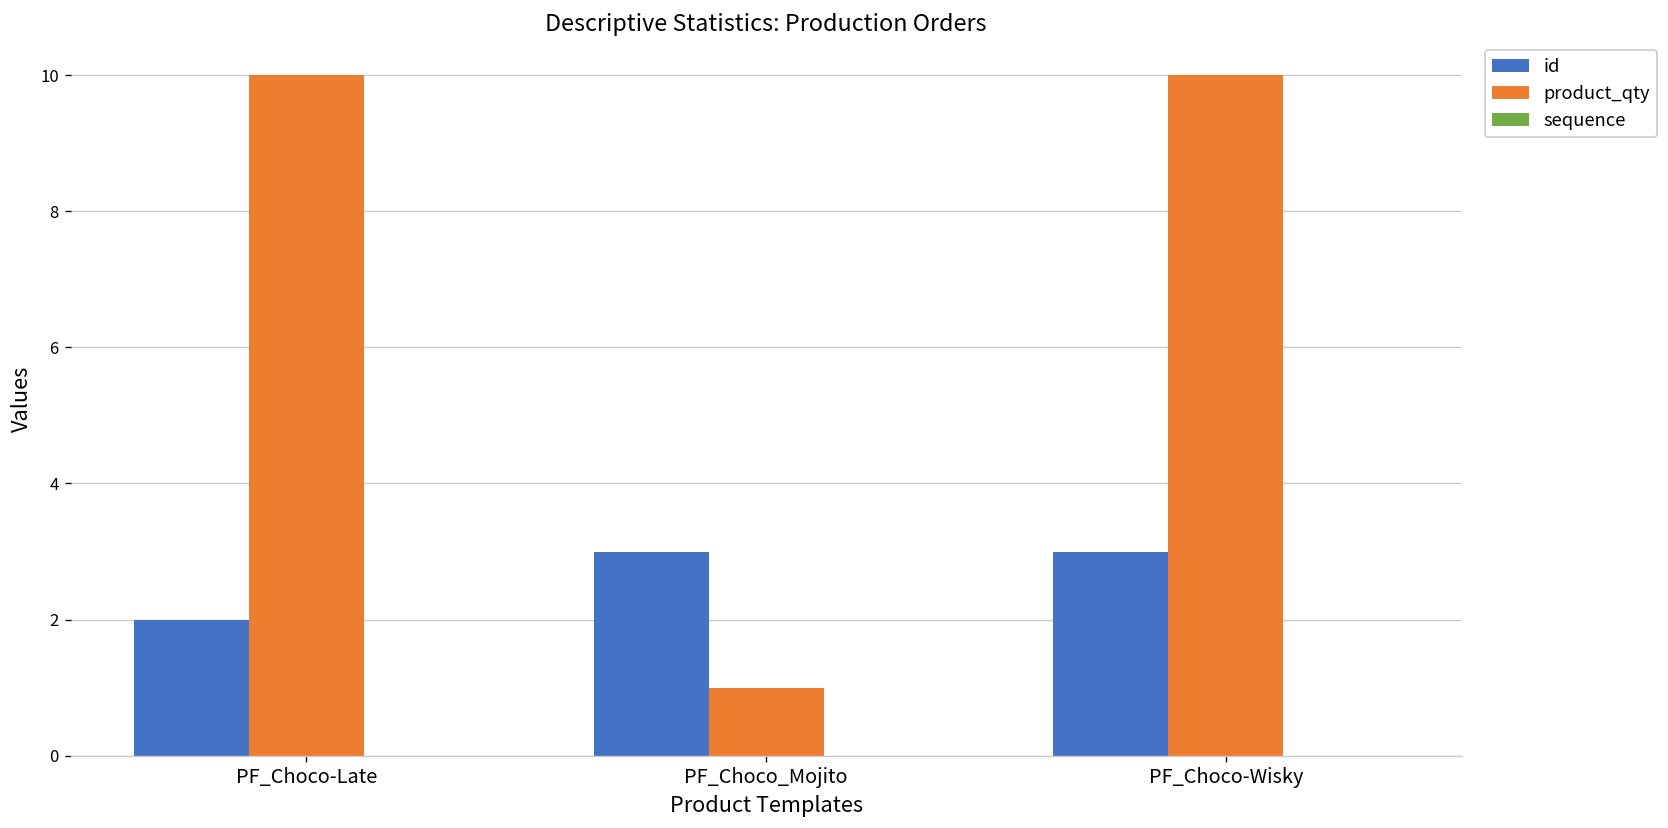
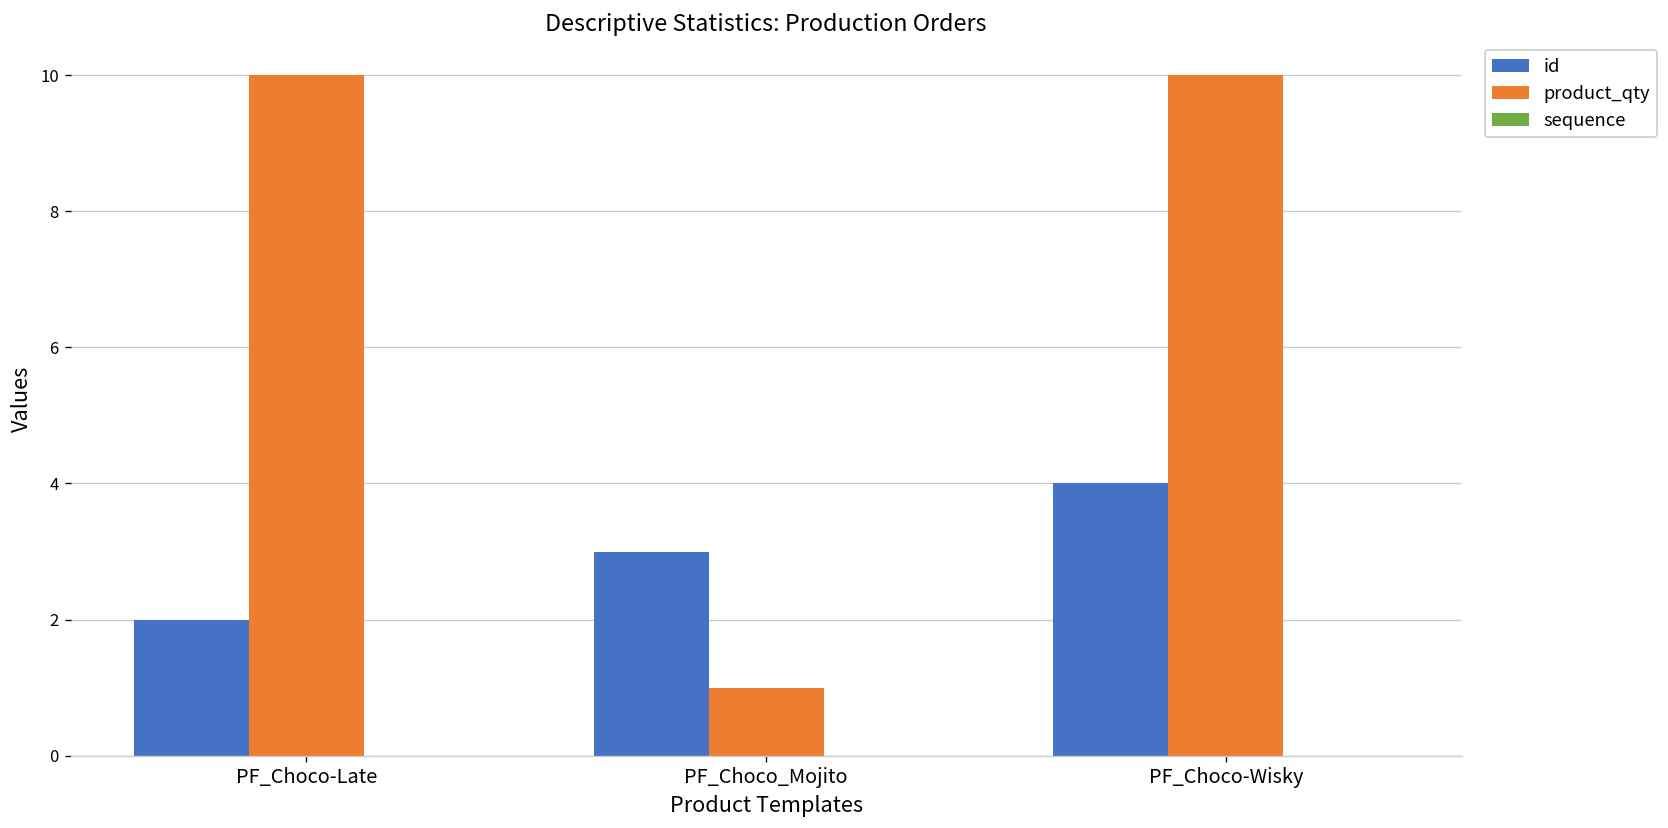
id, PF_Choco-Wisky: 3 -> 4
